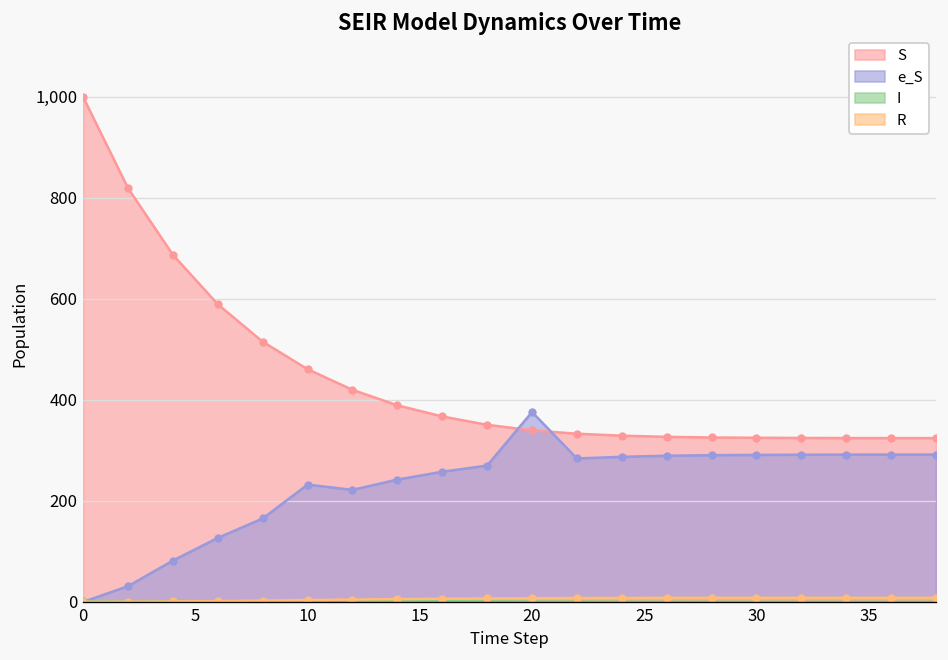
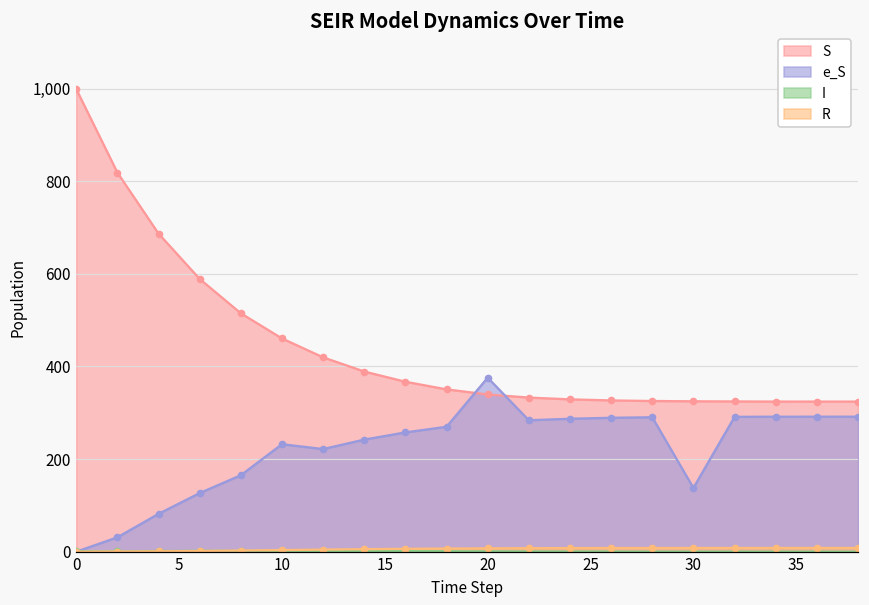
e_S, 30: 290 -> 140
